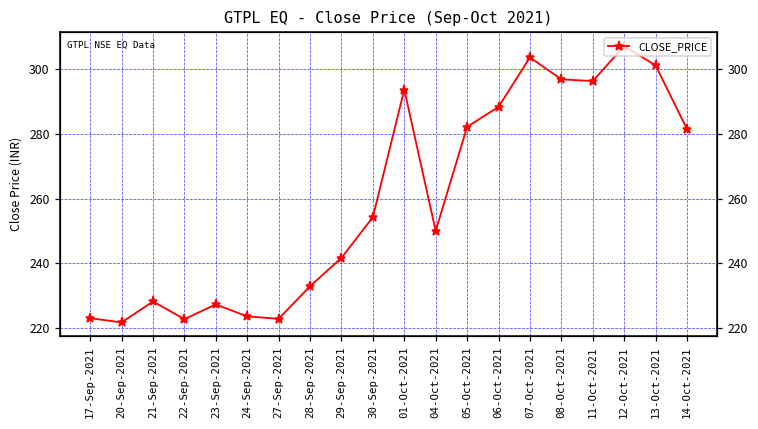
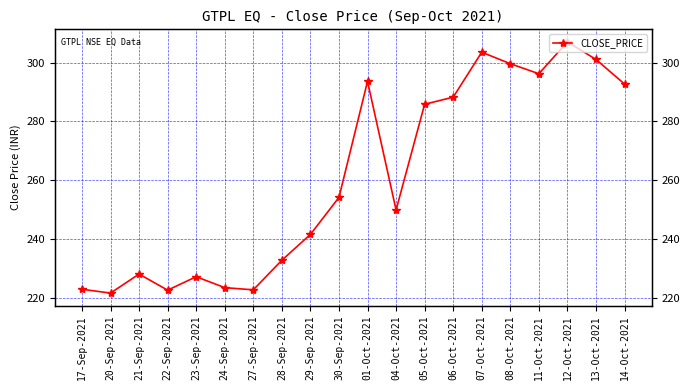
05-Oct-2021: 282 -> 286
08-Oct-2021: 297 -> 300
14-Oct-2021: 281 -> 293
